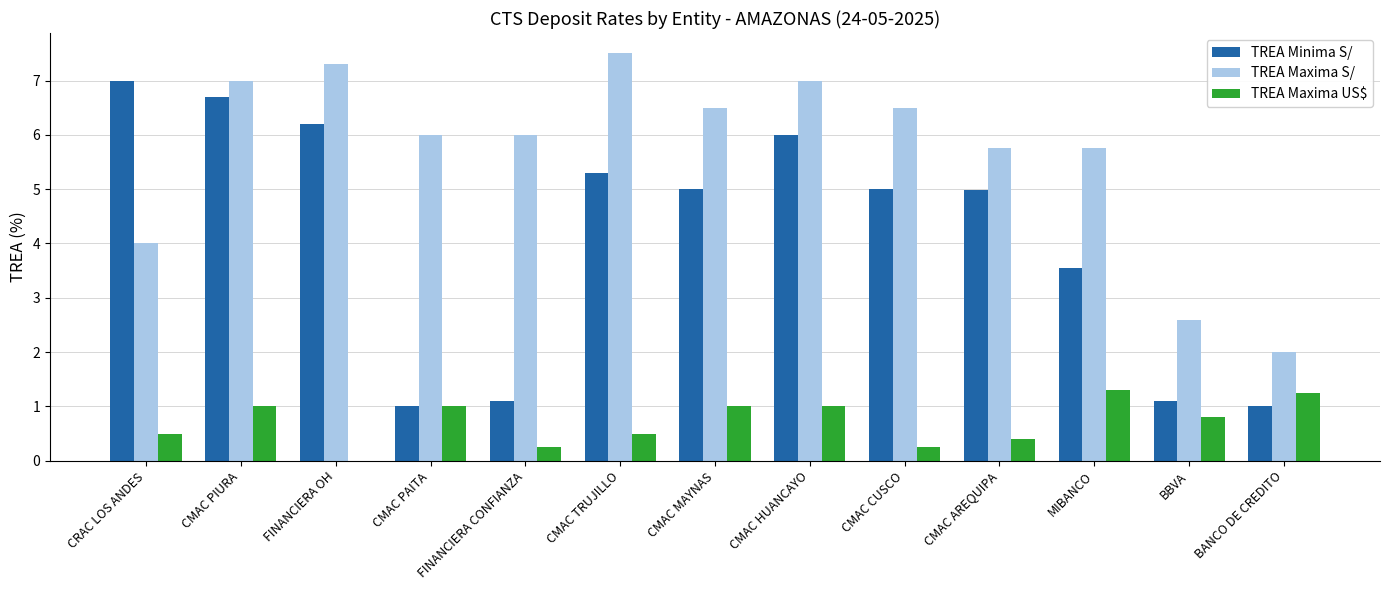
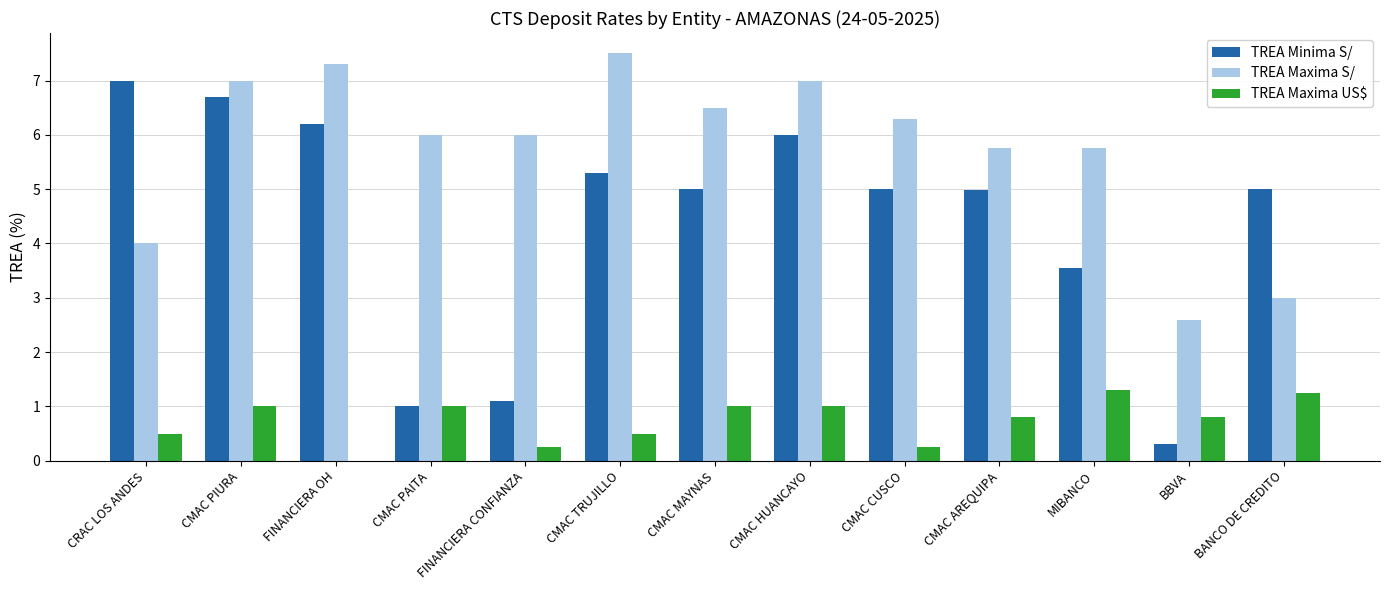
TREA Maxima S/, CMAC CUSCO: 6.5 -> 6.3
TREA Maxima US$, CMAC AREQUIPA: 0.4 -> 0.8
TREA Minima S/, BBVA: 1.1 -> 0.3
TREA Minima S/, BANCO DE CREDITO: 1 -> 5
TREA Maxima S/, BANCO DE CREDITO: 2 -> 3
